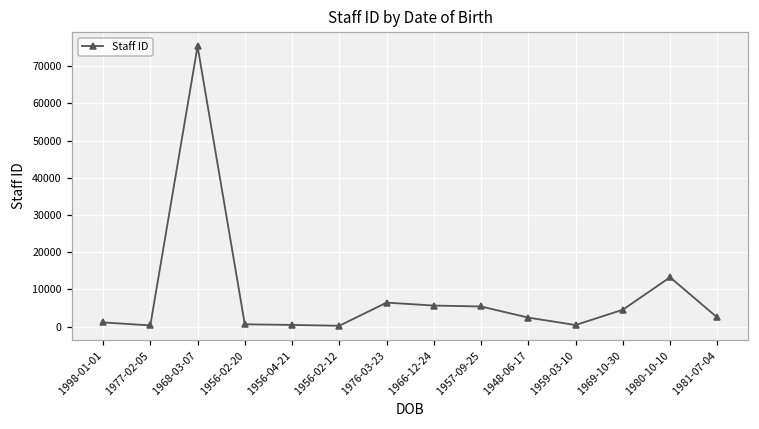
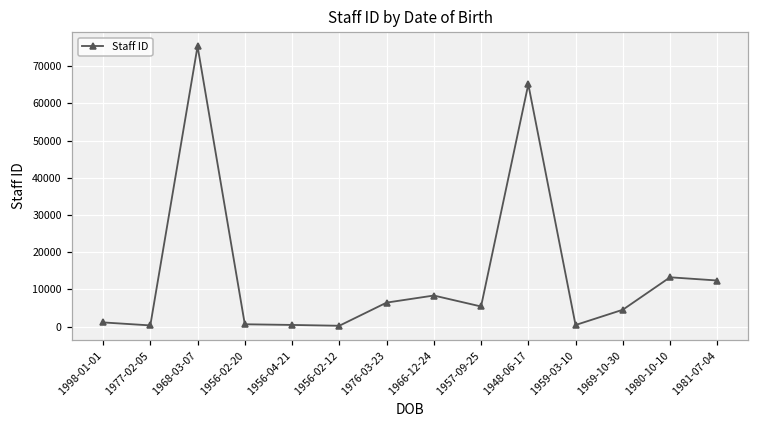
1966-12-24: 6000 -> 8000
1948-06-17: 2000 -> 65000
1981-07-04: 2000 -> 12000
